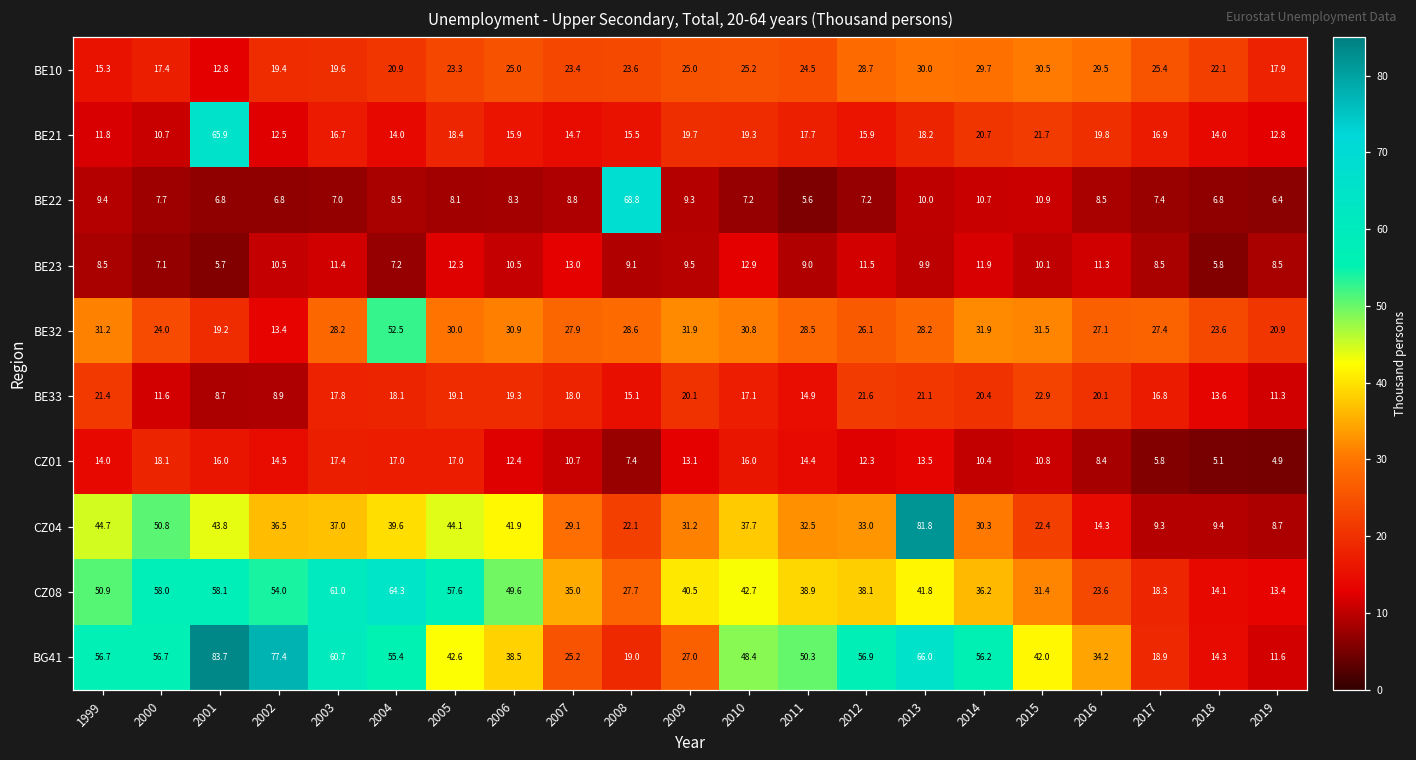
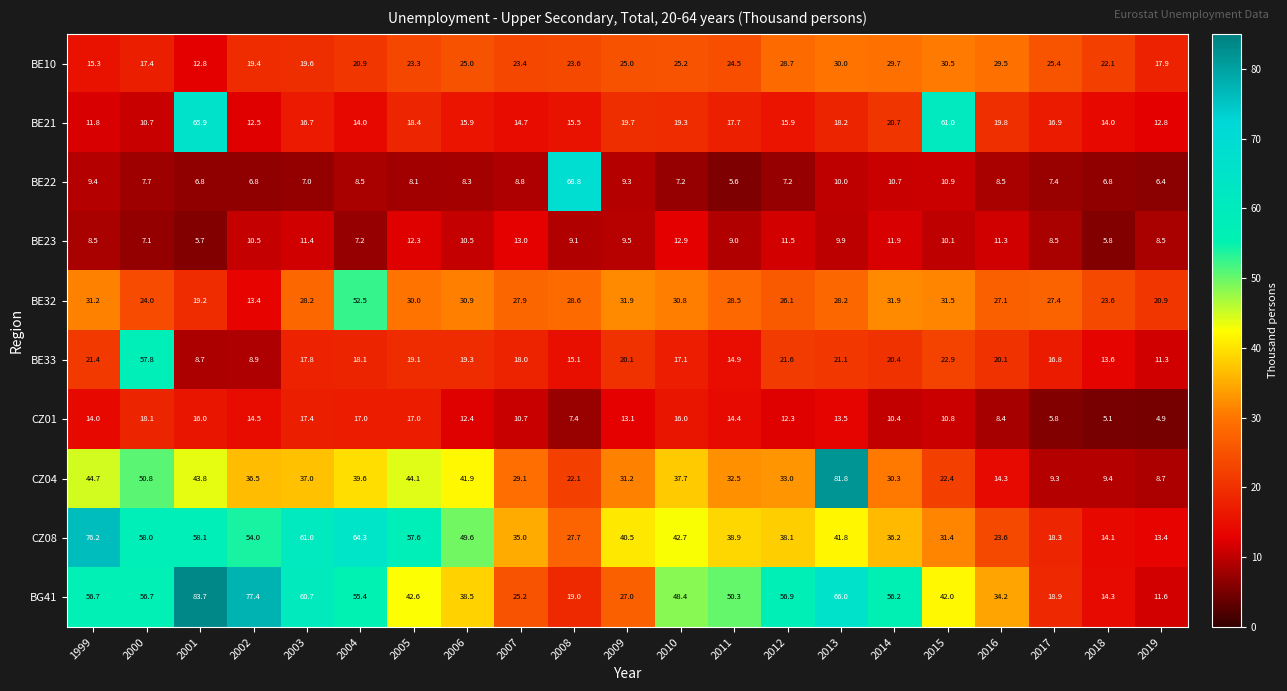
BE21, 2015: 21.7 -> 61.0
BE33, 2000: 11.6 -> 57.8
CZ08, 1999: 50.9 -> 76.2
